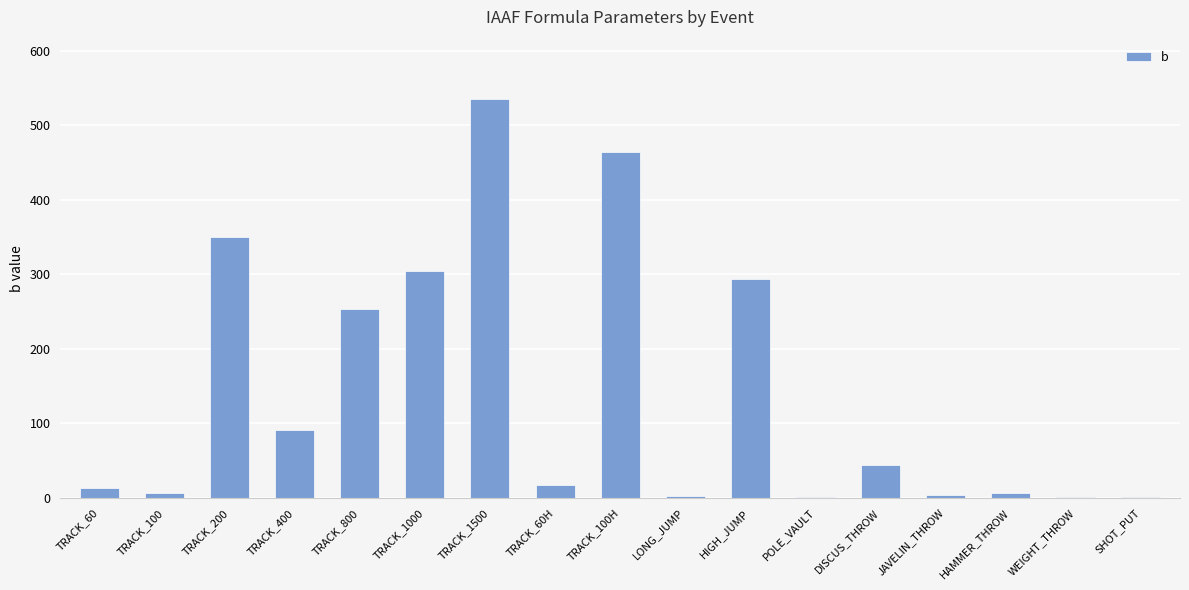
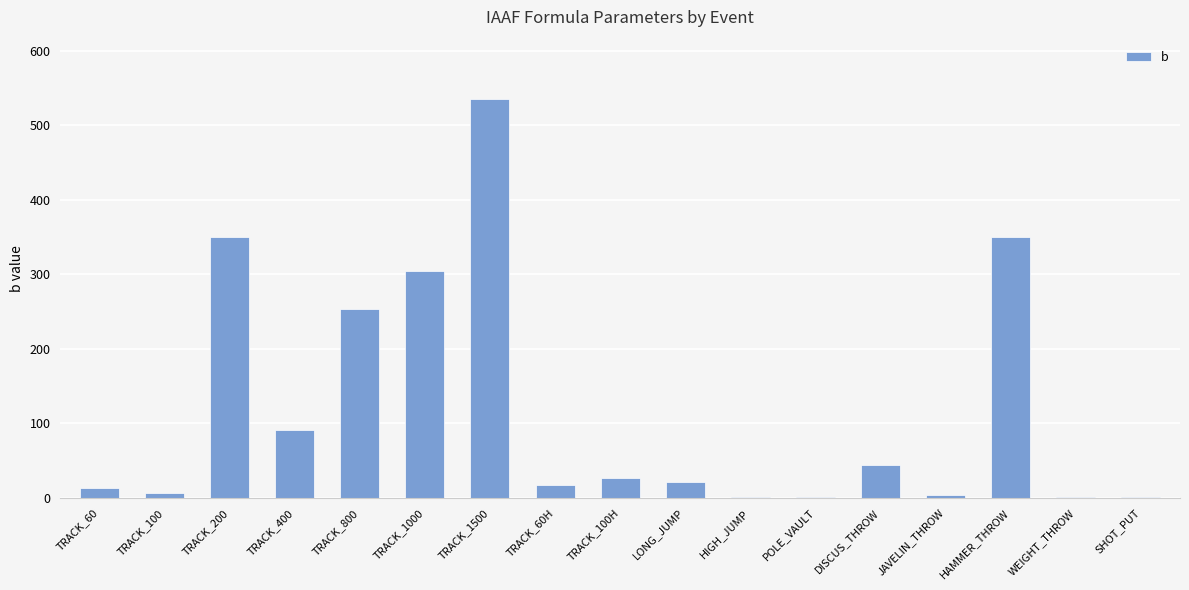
TRACK_100H: 460 -> 30
LONG_JUMP: 0 -> 20
HIGH_JUMP: 290 -> 0
HAMMER_THROW: 10 -> 350
